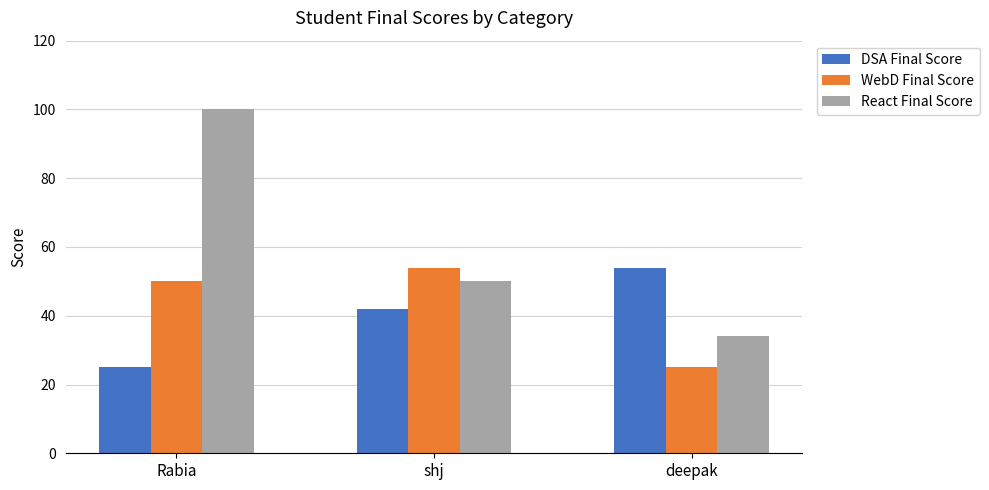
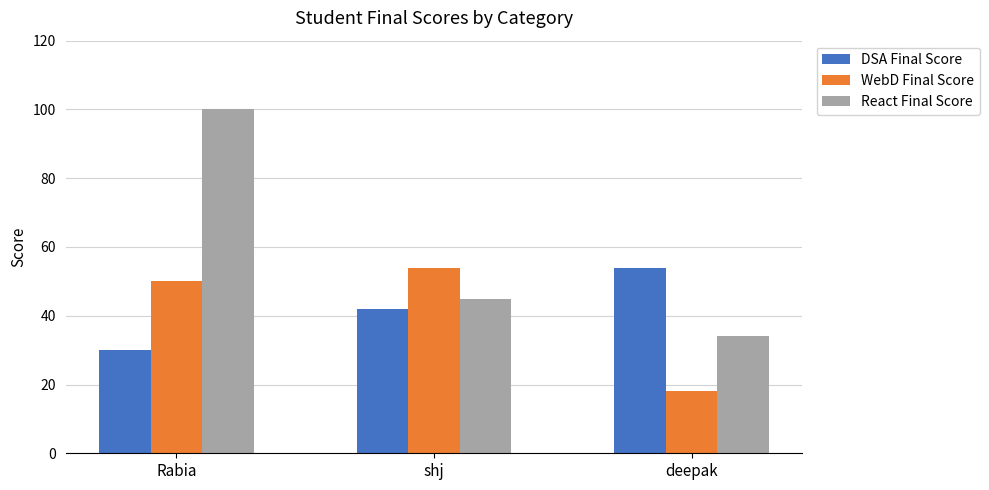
DSA Final Score, Rabia: 25 -> 30
React Final Score, shj: 50 -> 45
WebD Final Score, deepak: 25 -> 18
